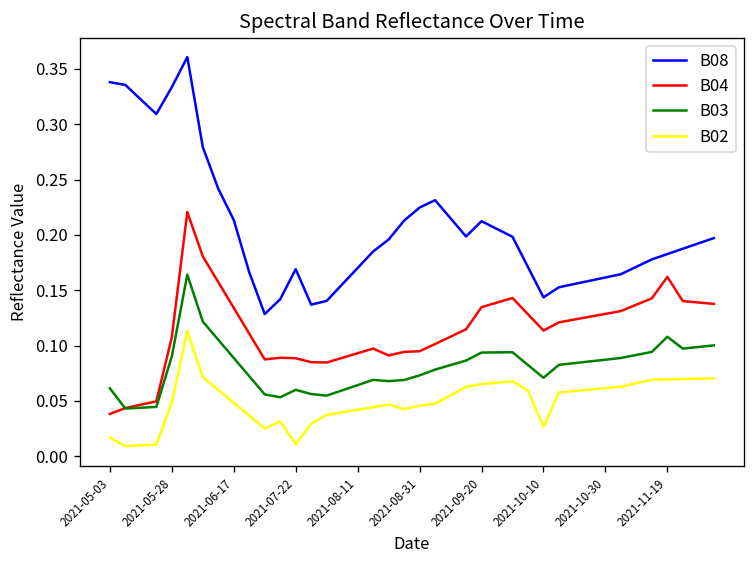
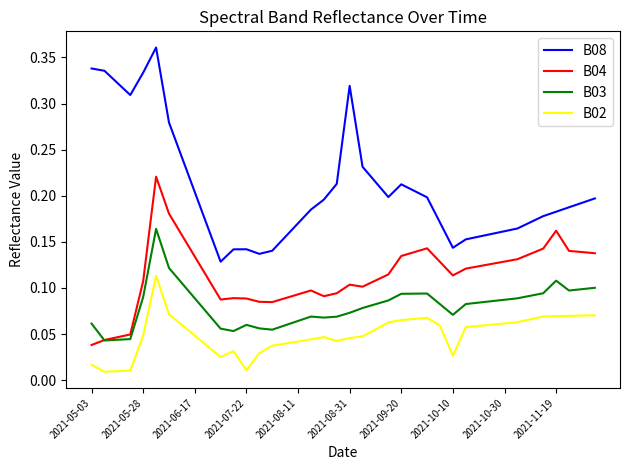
B08, 2021-06-17: 0.21 -> 0.20
B08, 2021-07-22: 0.17 -> 0.14
B08, 2021-08-31: 0.22 -> 0.32
B04, 2021-08-31: 0.09 -> 0.10
